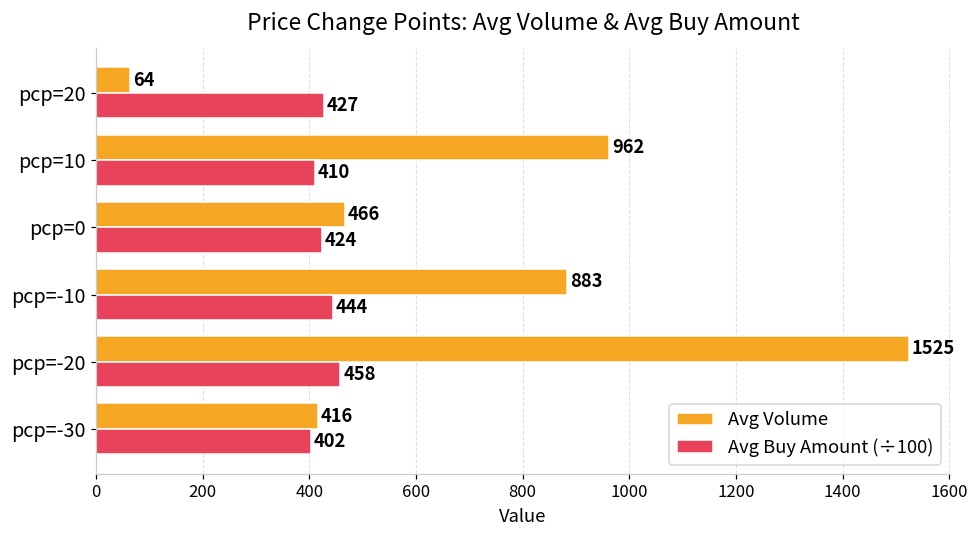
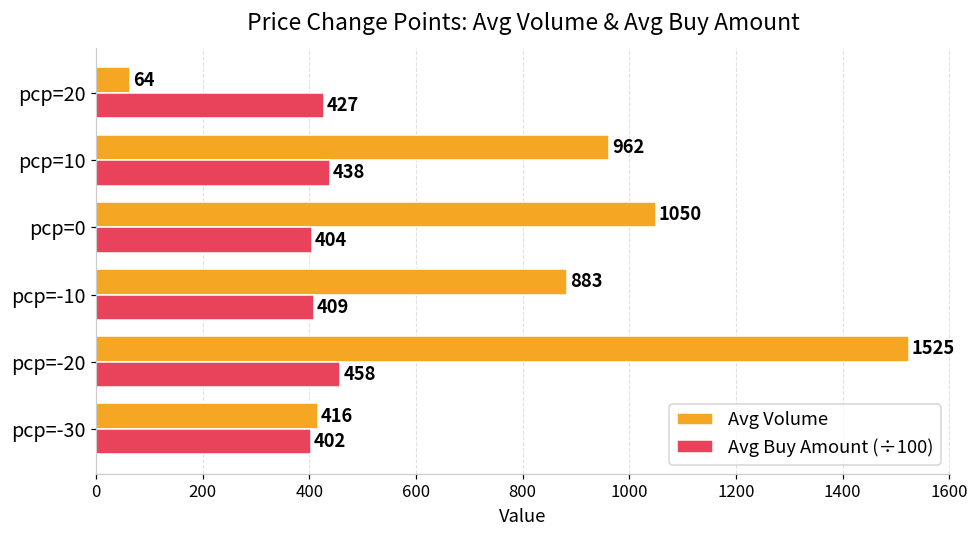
Avg Buy Amount (÷100), pcp=10: 410 -> 438
Avg Volume, pcp=0: 466 -> 1050
Avg Buy Amount (÷100), pcp=0: 424 -> 404
Avg Buy Amount (÷100), pcp=-10: 444 -> 409
